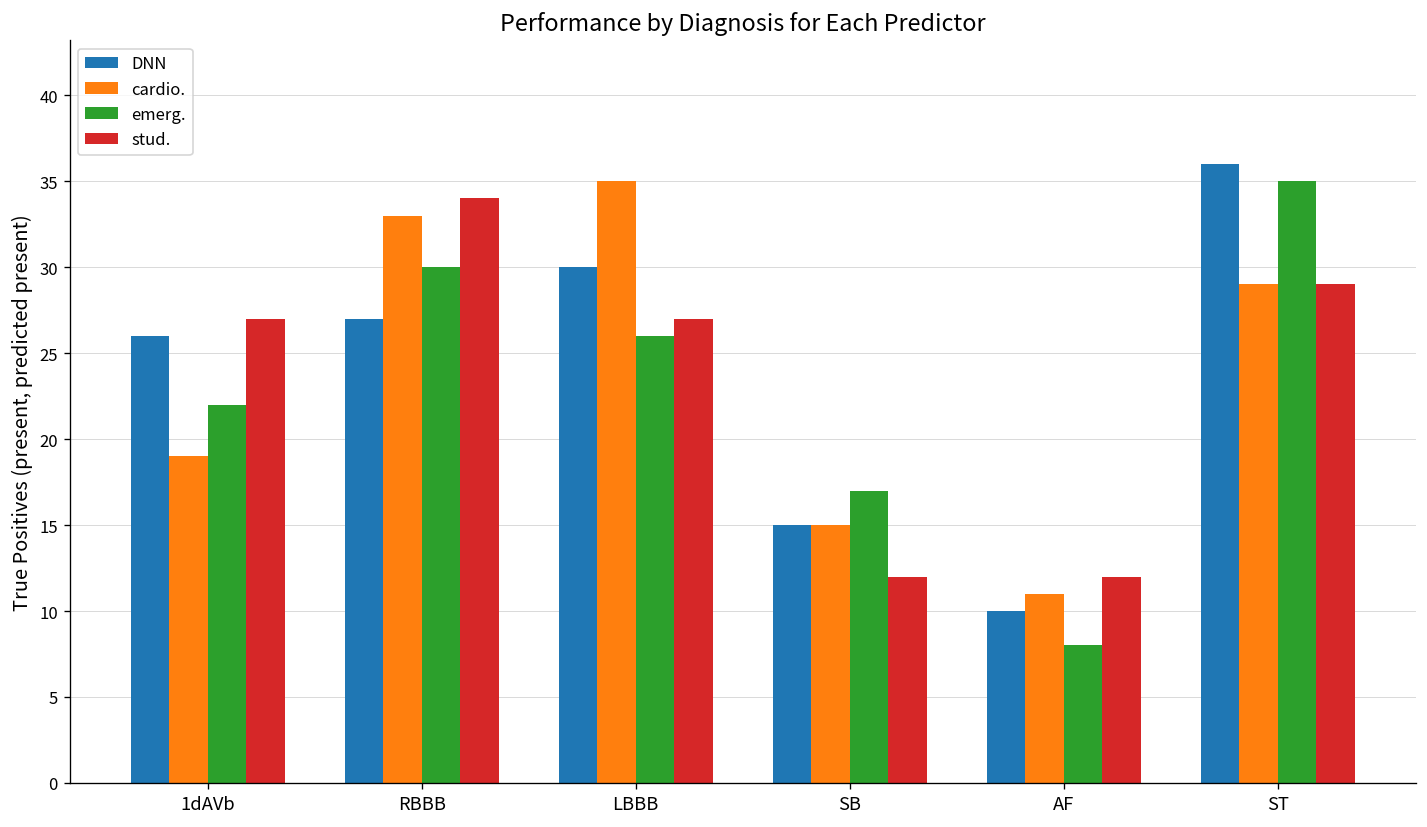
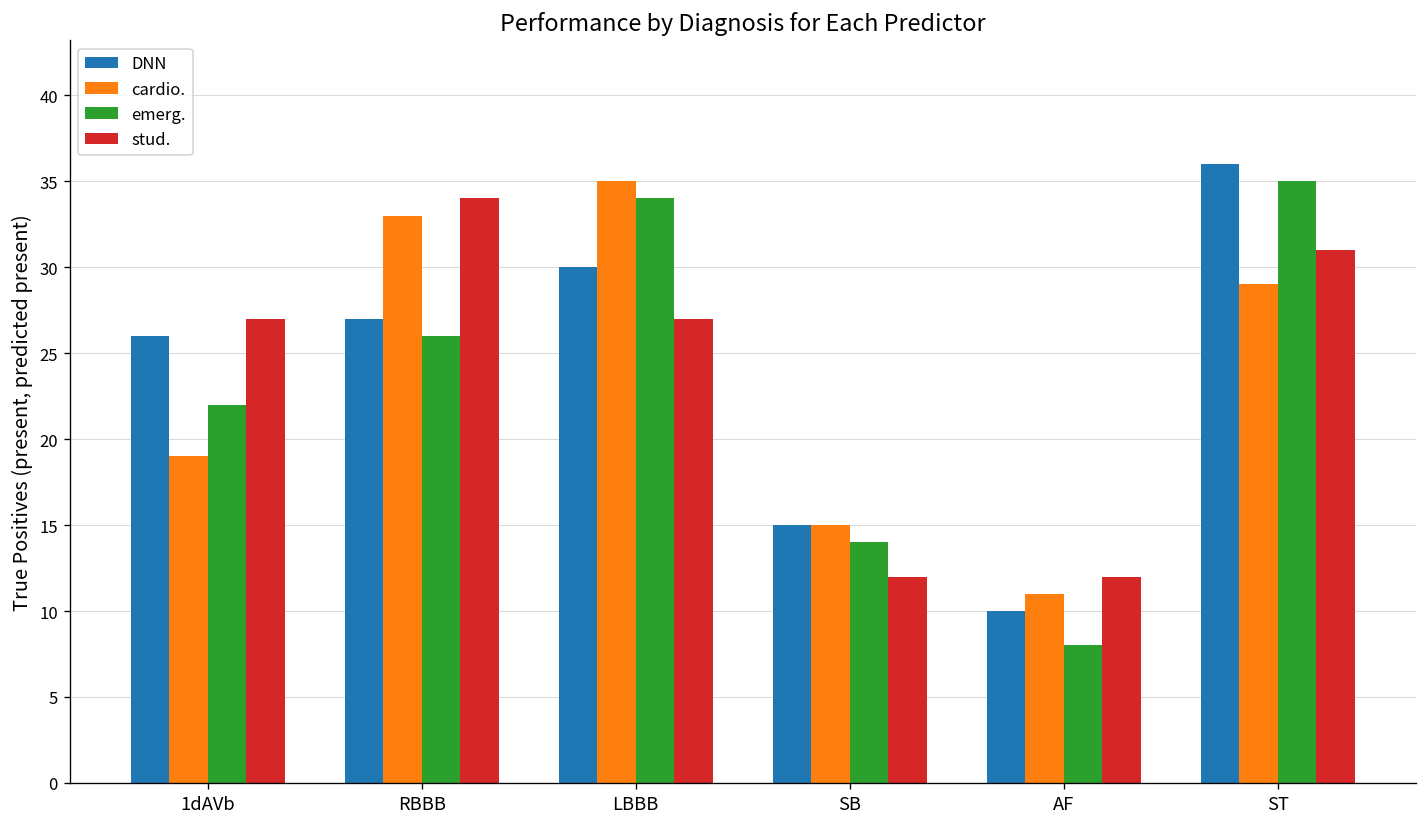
emerg., RBBB: 30 -> 26
emerg., LBBB: 26 -> 34
emerg., SB: 17 -> 14
stud., ST: 29 -> 31
